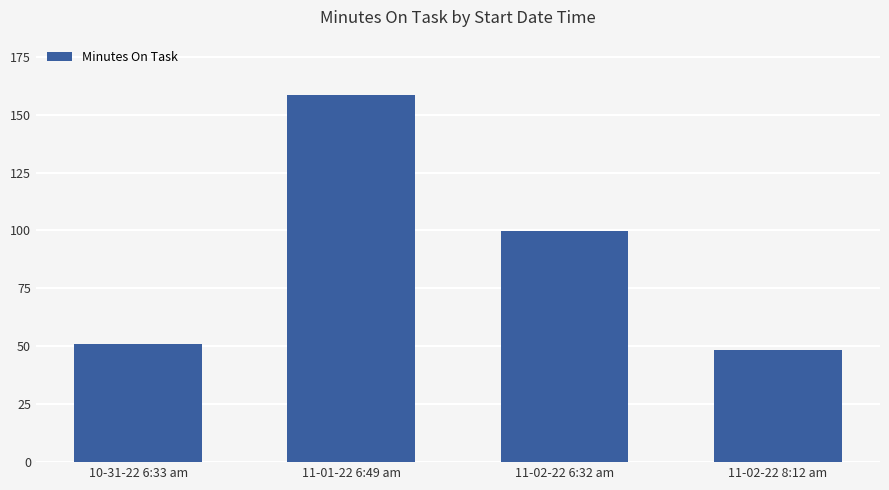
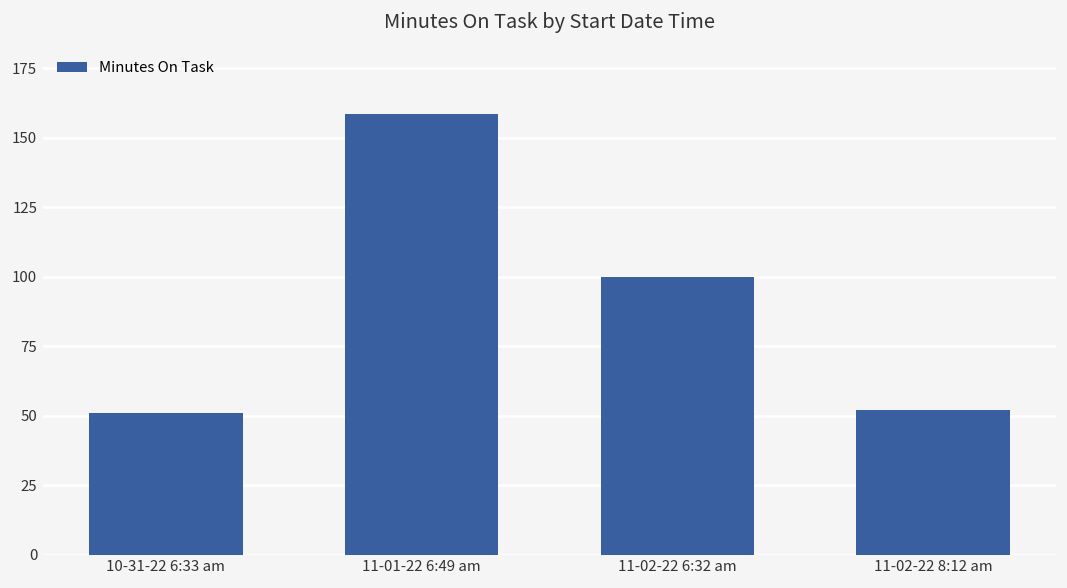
11-02-22 8:12 am: 48 -> 52
